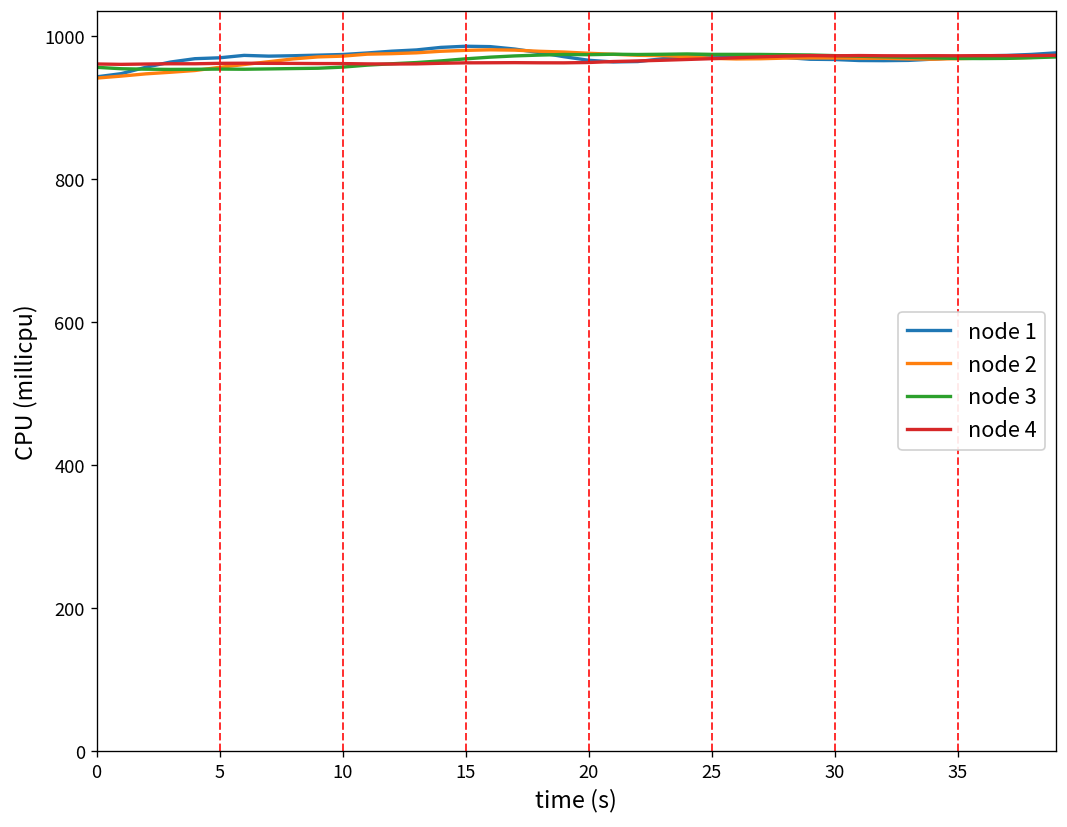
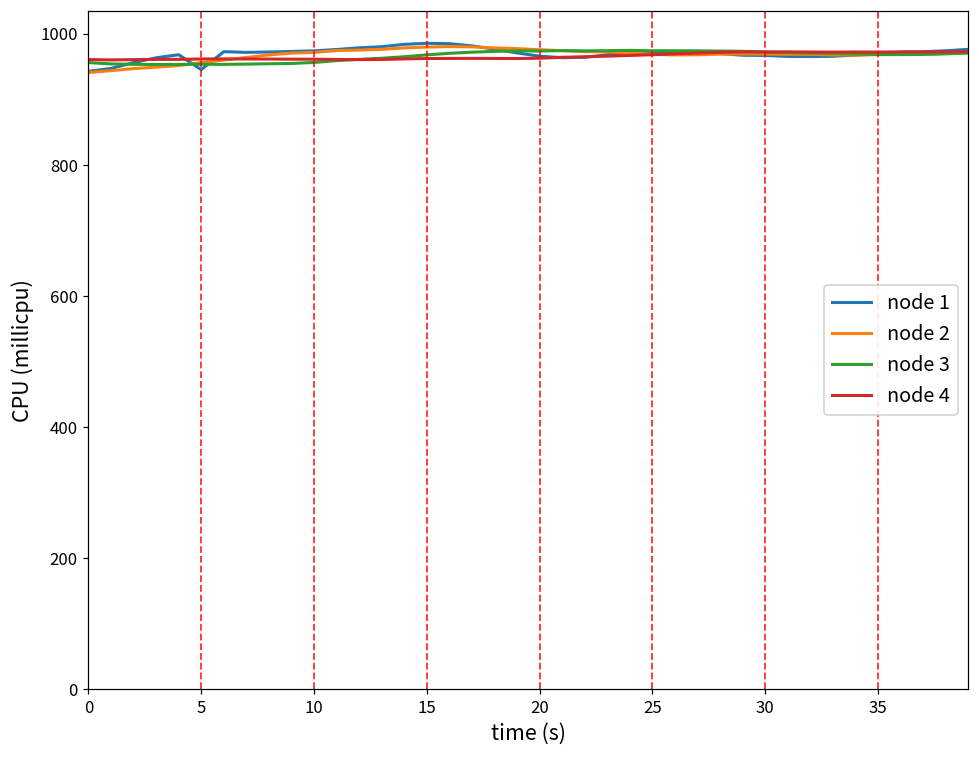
node 1, 5: 970 -> 950
